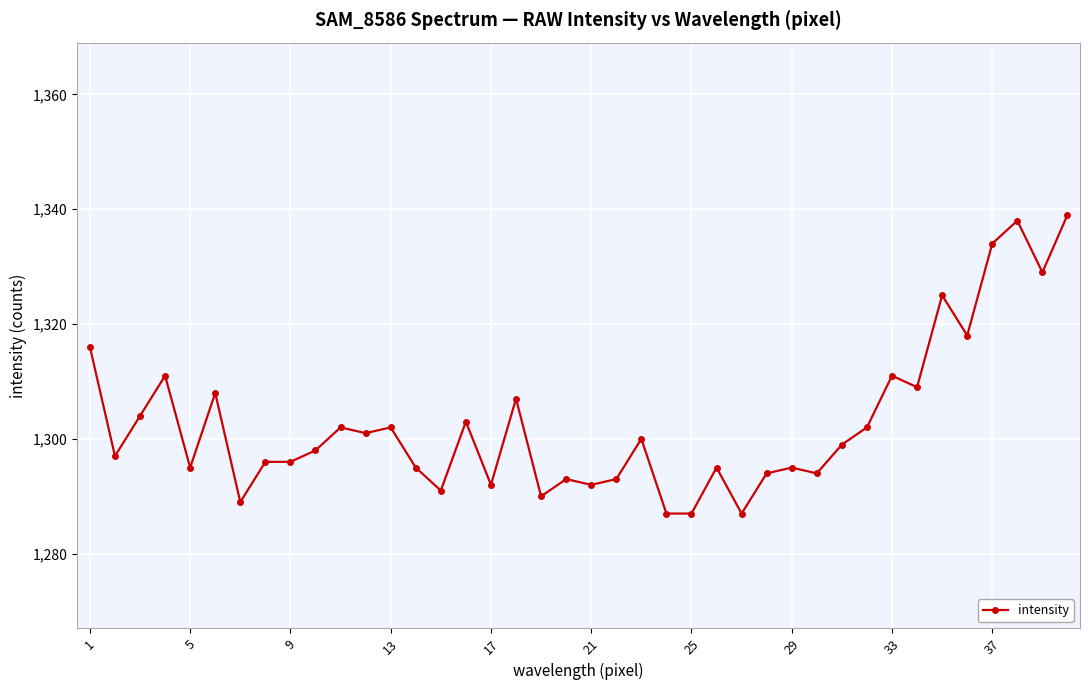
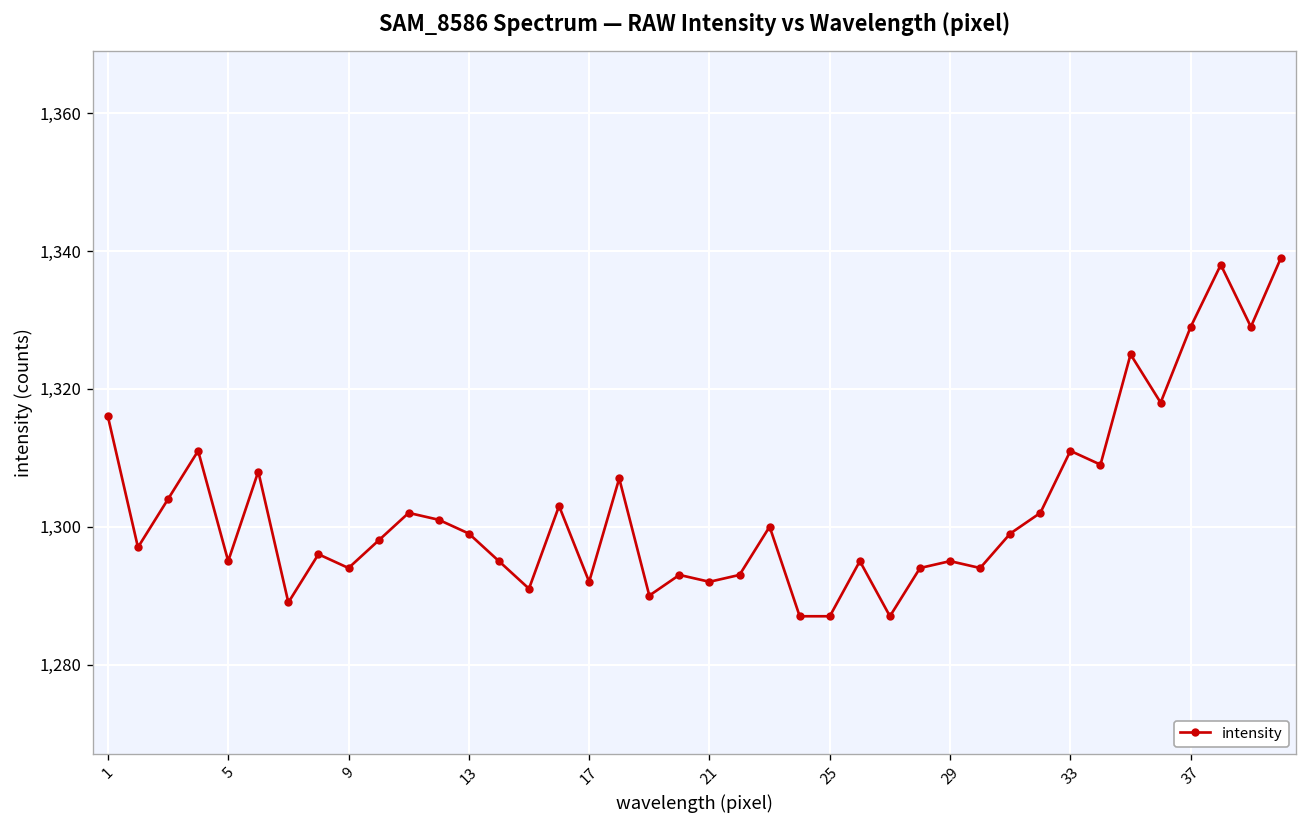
9: 1,296 -> 1,294
13: 1,302 -> 1,299
37: 1,334 -> 1,329
